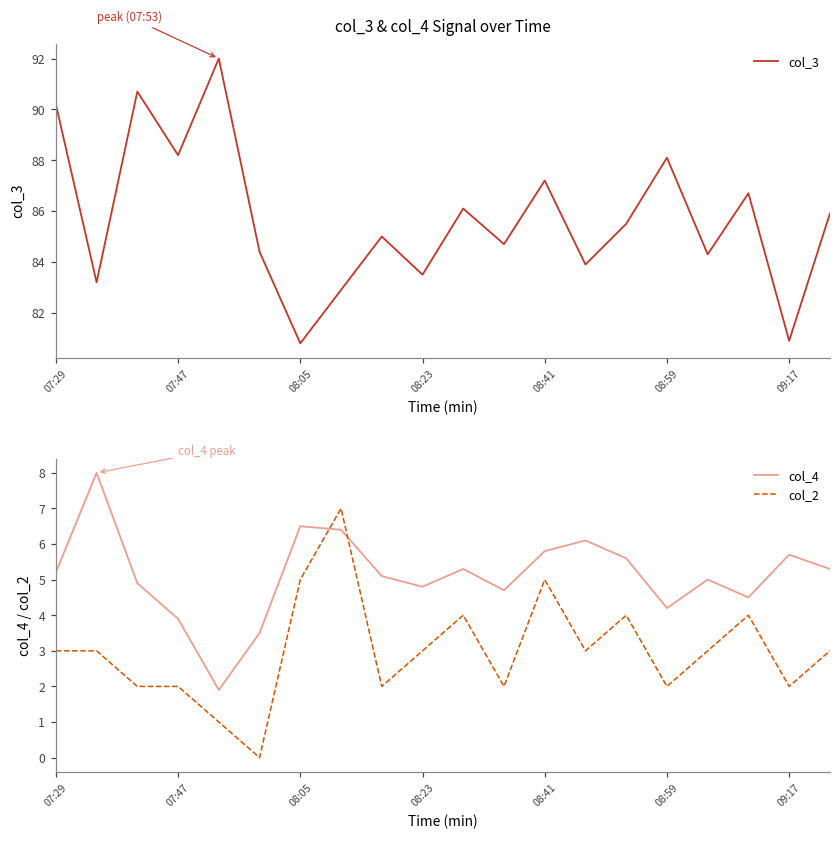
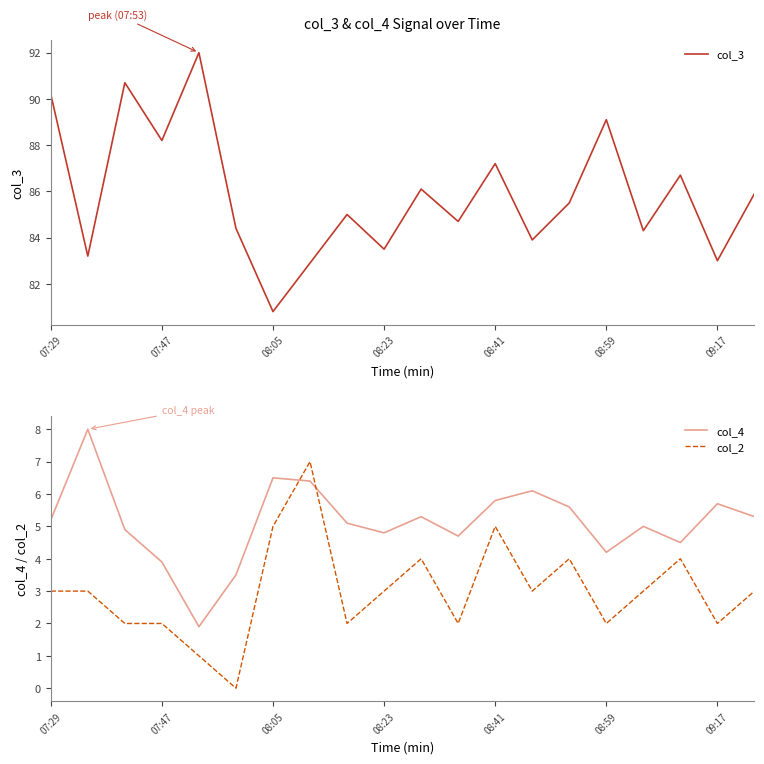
col_3 & col_4 Signal over Time, 08:59: 88.1 -> 89.1
col_3 & col_4 Signal over Time, 09:17: 80.9 -> 83.0
